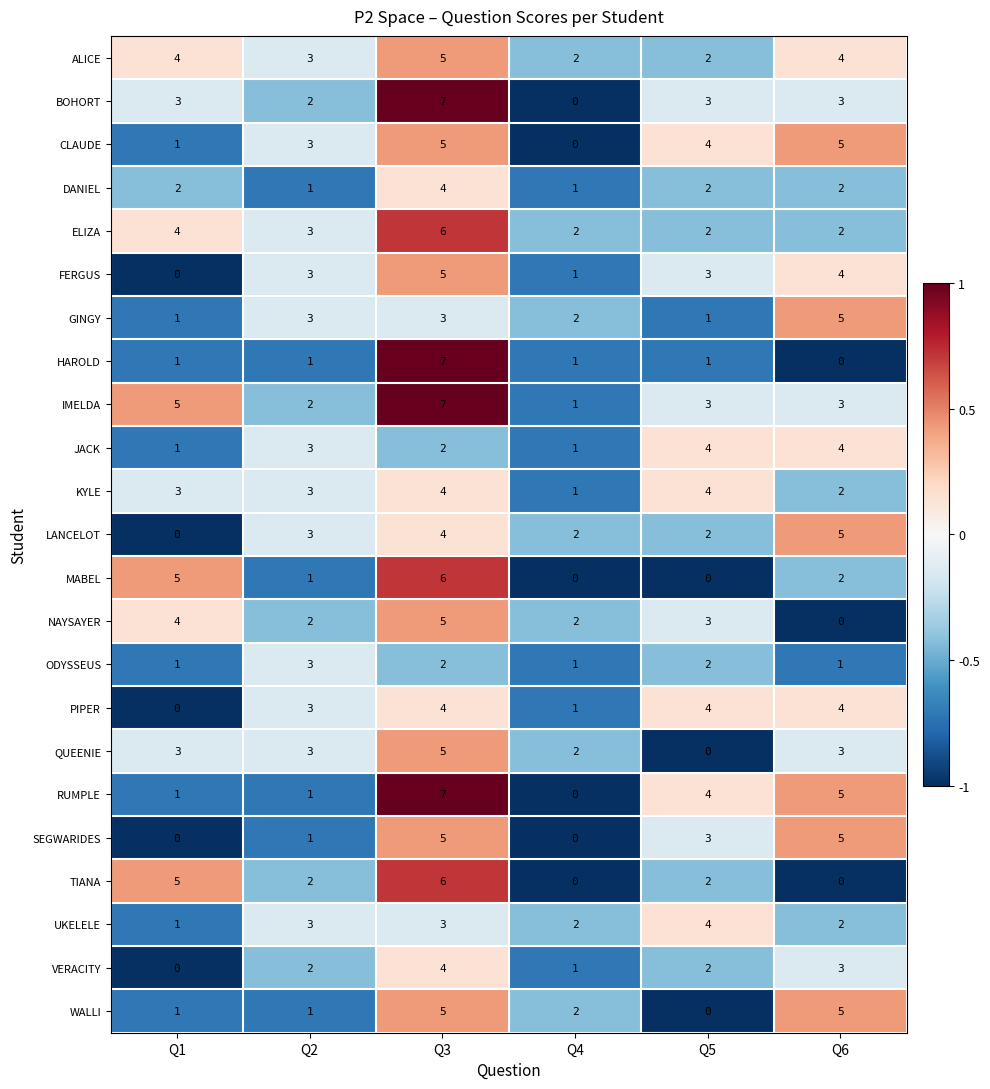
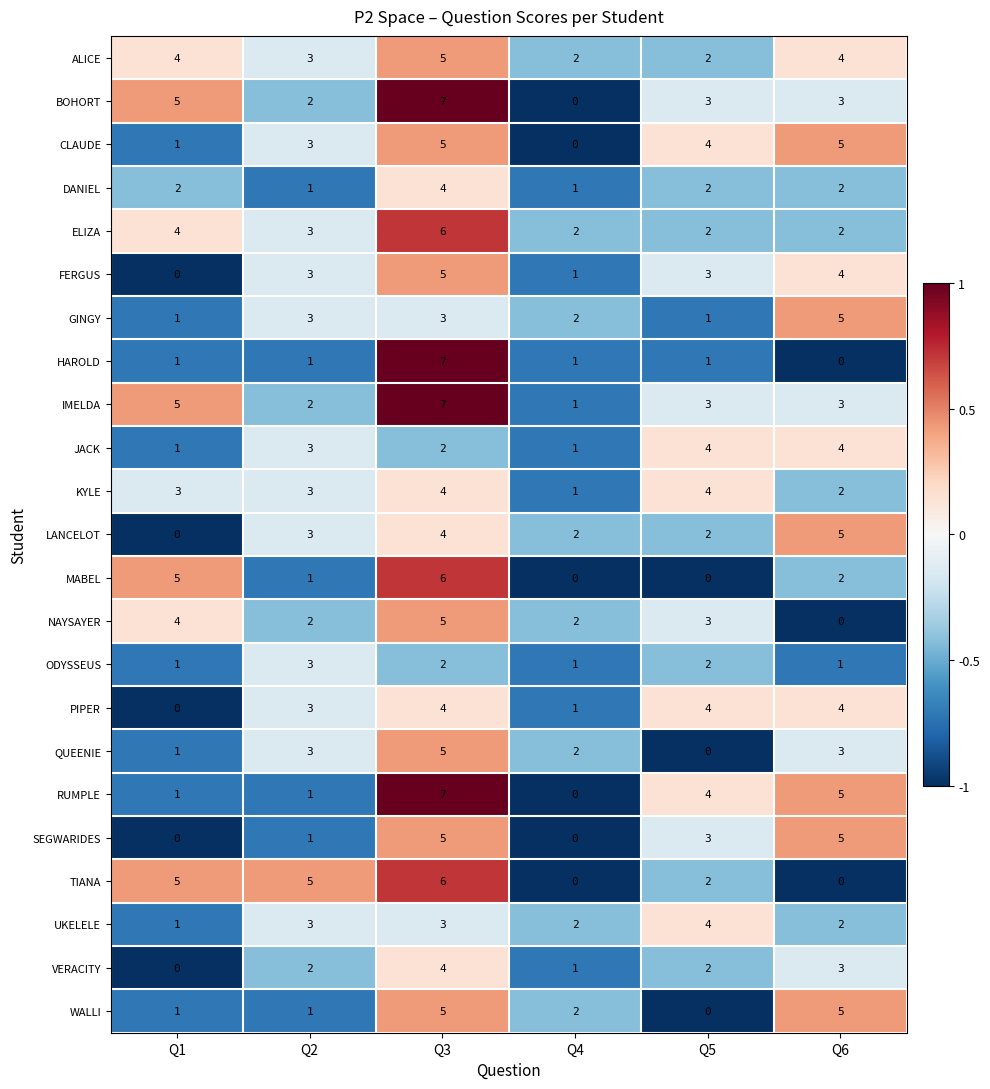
BOHORT, Q1: 3 -> 5
QUEENIE, Q1: 3 -> 1
TIANA, Q2: 2 -> 5
